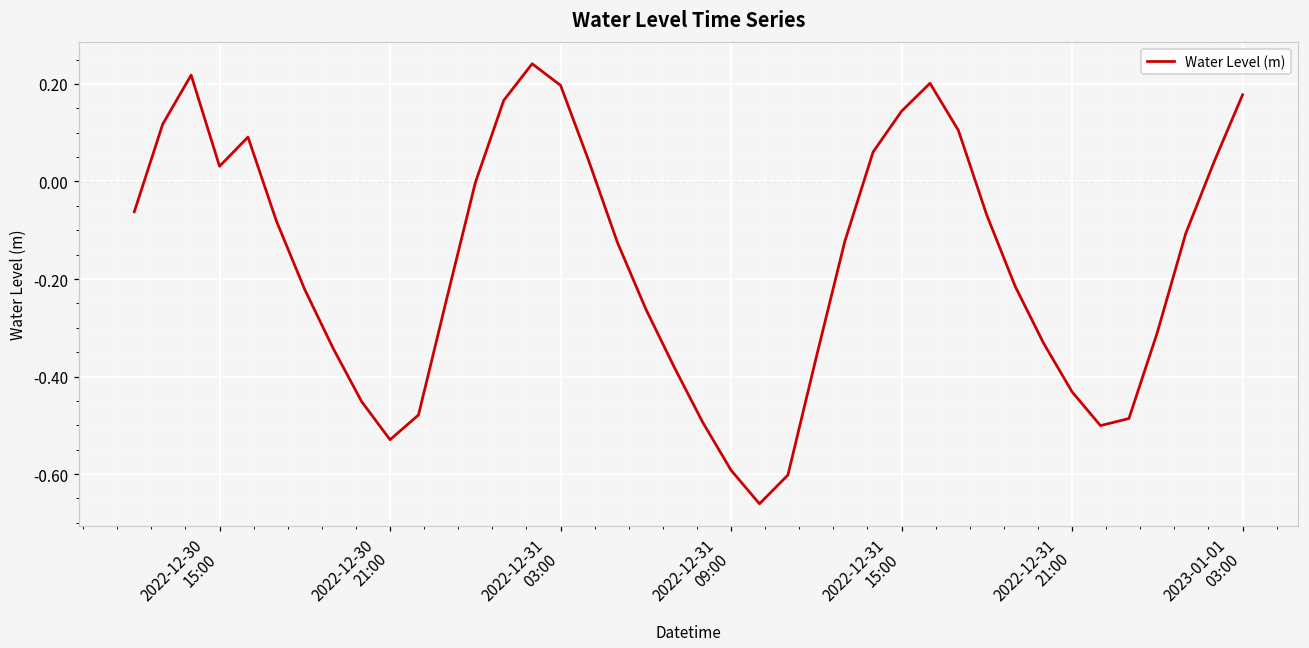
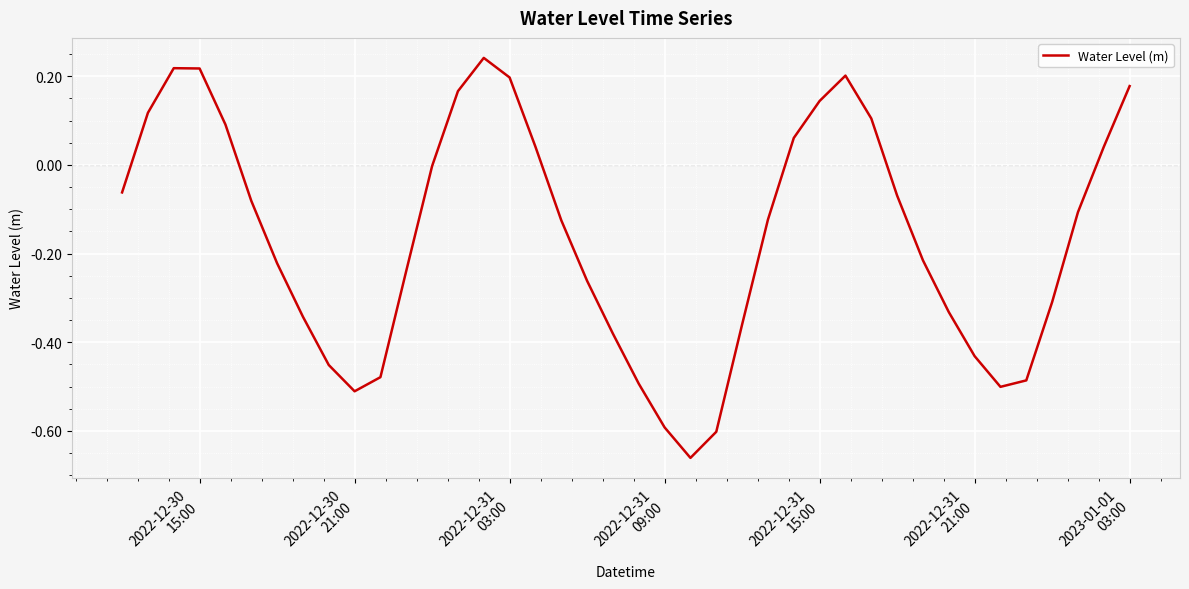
2022-12-30 15:00: 0.03 -> 0.22
2022-12-30 21:00: -0.53 -> -0.51
